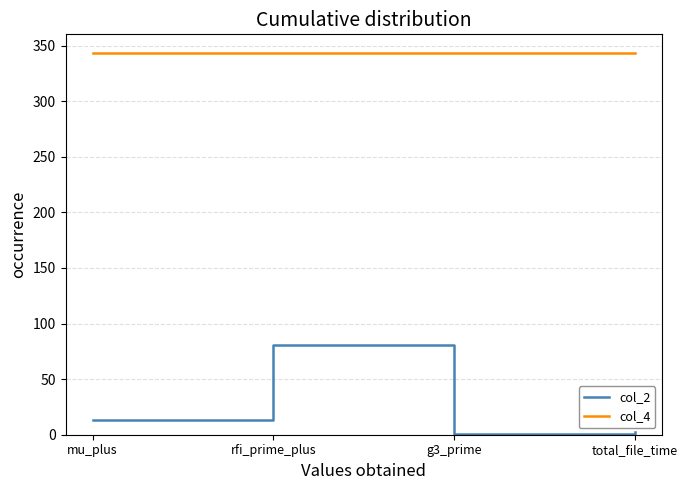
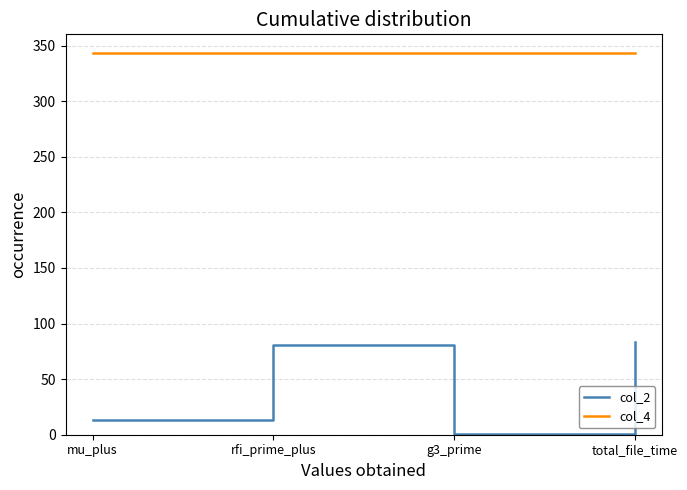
col_2, total_file_time: 2 -> 84
